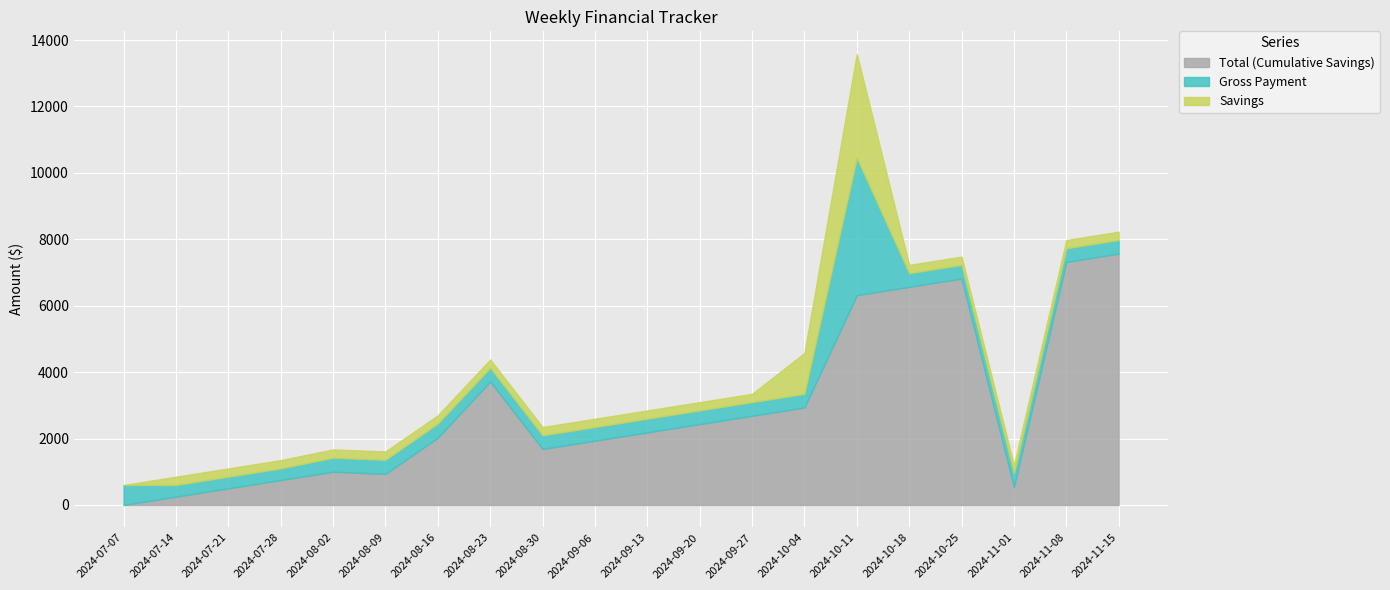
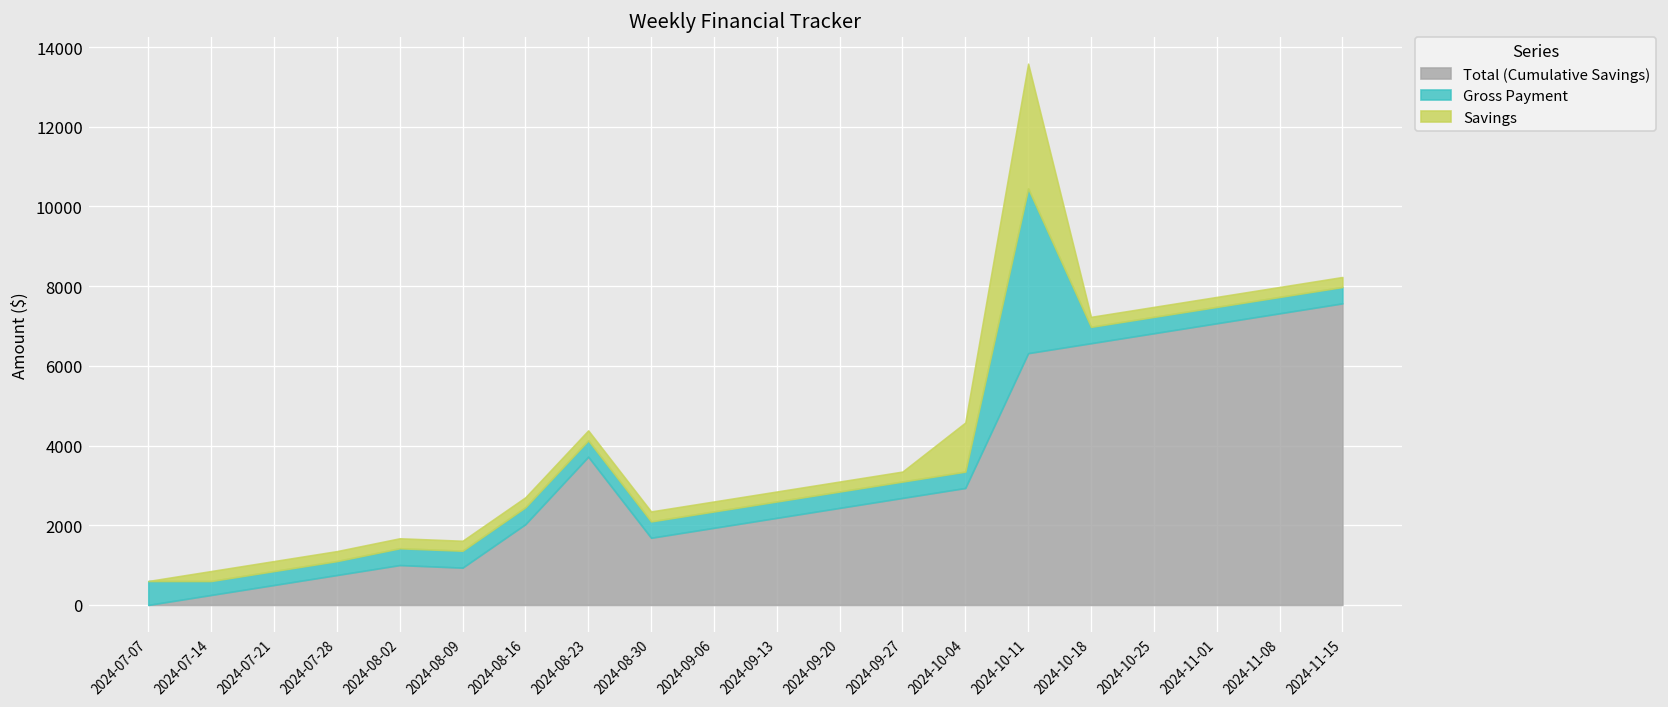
Total (Cumulative Savings), 2024-11-01: 500 -> 7100
